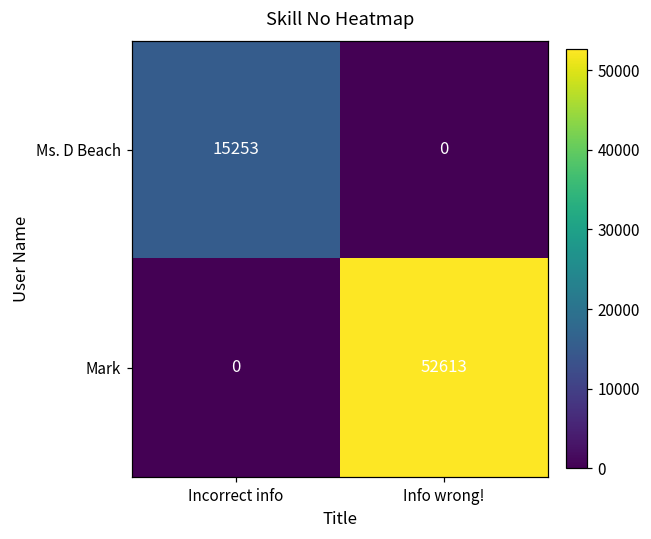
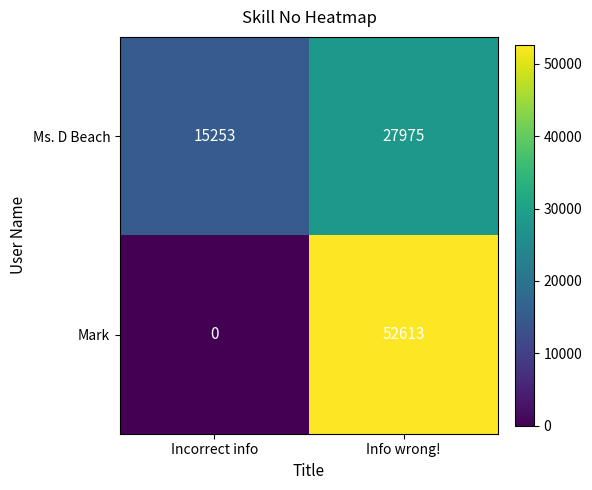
Ms. D Beach, Info wrong!: 0 -> 27975
